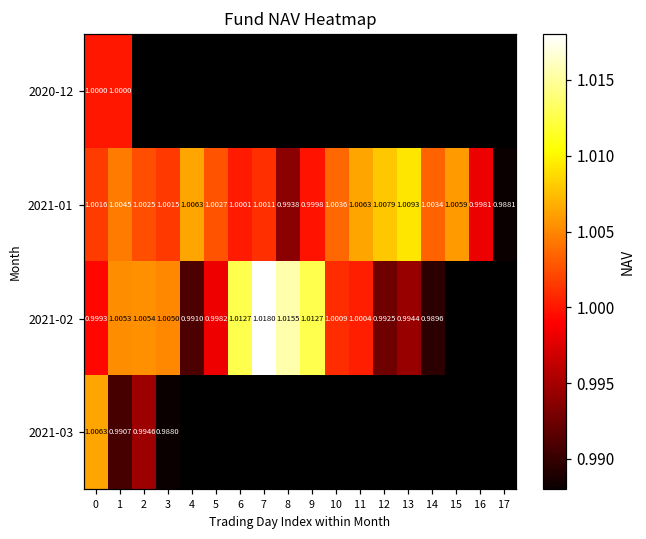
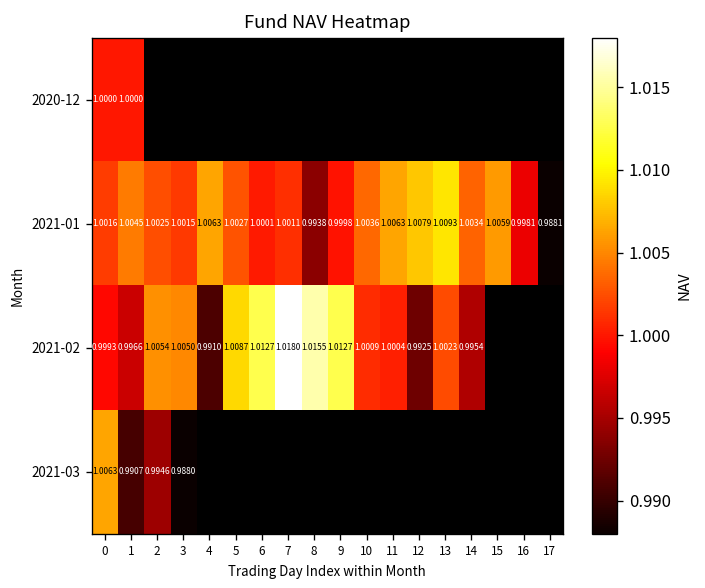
2021-02, 1: 1.0053 -> 0.9966
2021-02, 5: 0.9982 -> 1.0087
2021-02, 13: 0.9944 -> 1.0023
2021-02, 14: 0.9896 -> 0.9954
